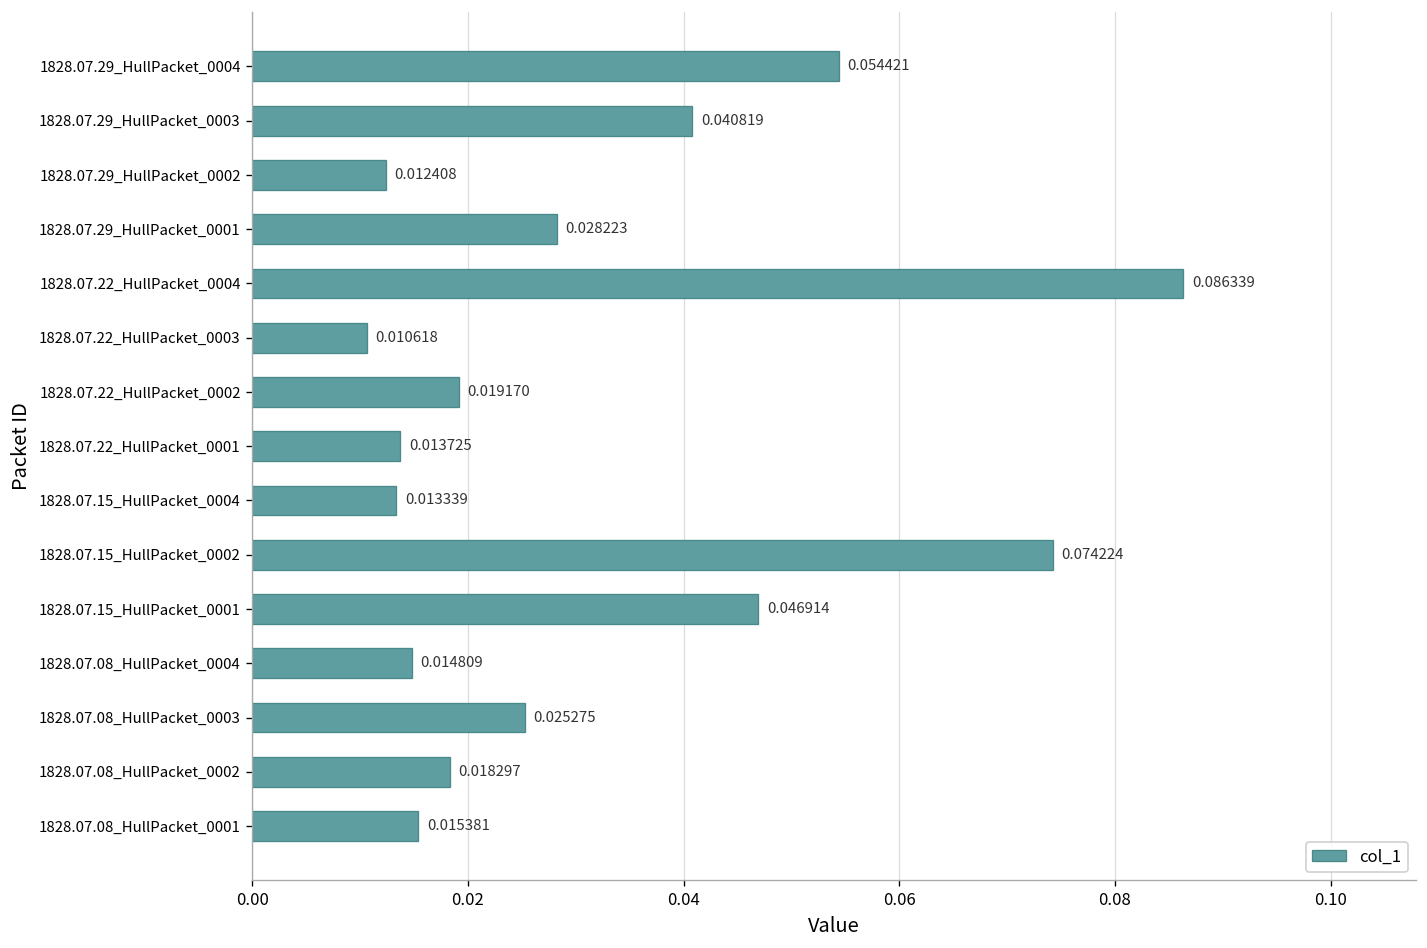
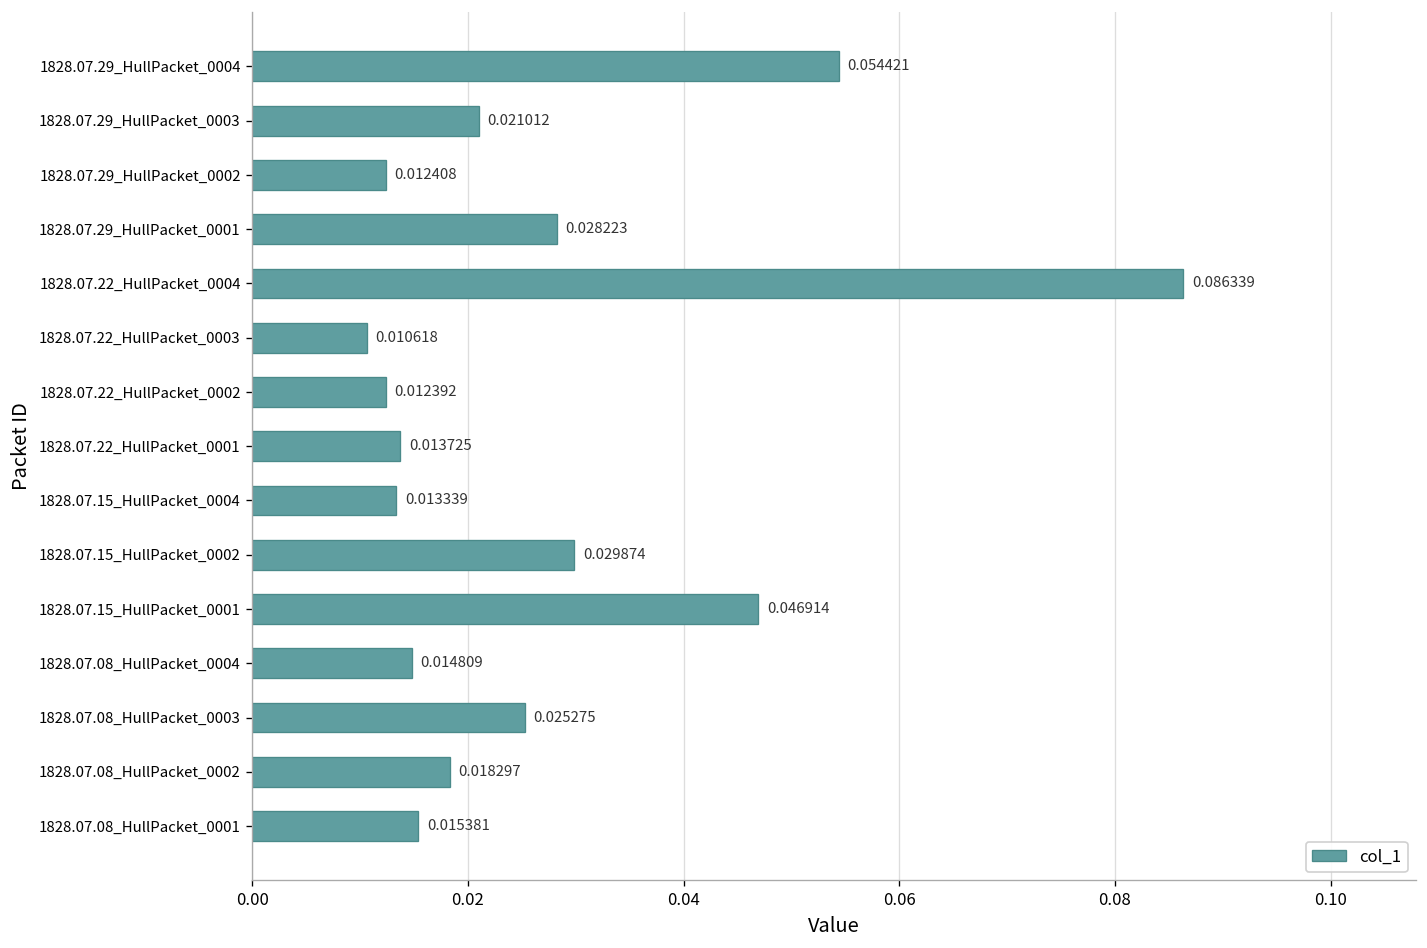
1828.07.29_HullPacket_0003: 0.040819 -> 0.021012
1828.07.22_HullPacket_0002: 0.019170 -> 0.012392
1828.07.15_HullPacket_0002: 0.074224 -> 0.029874
